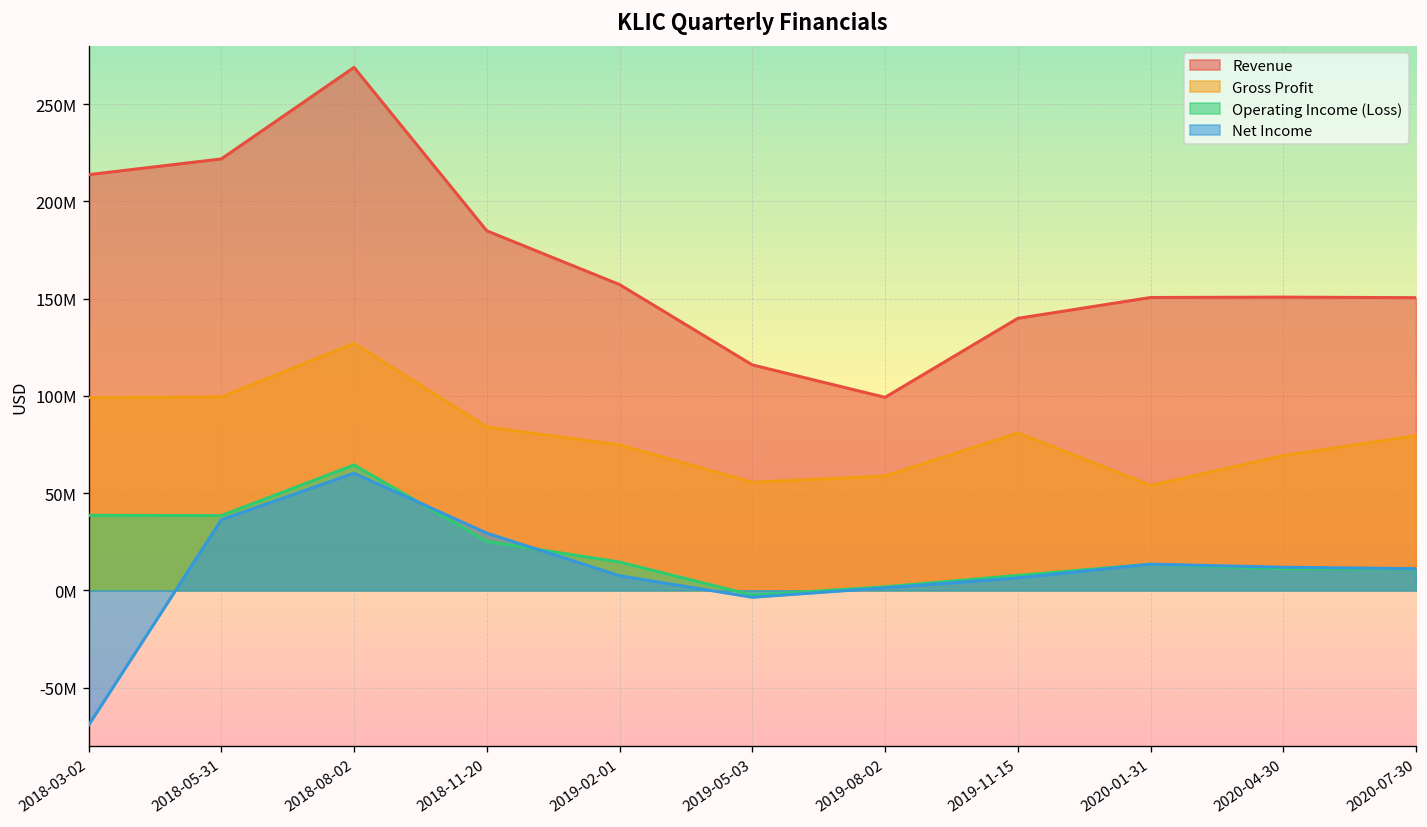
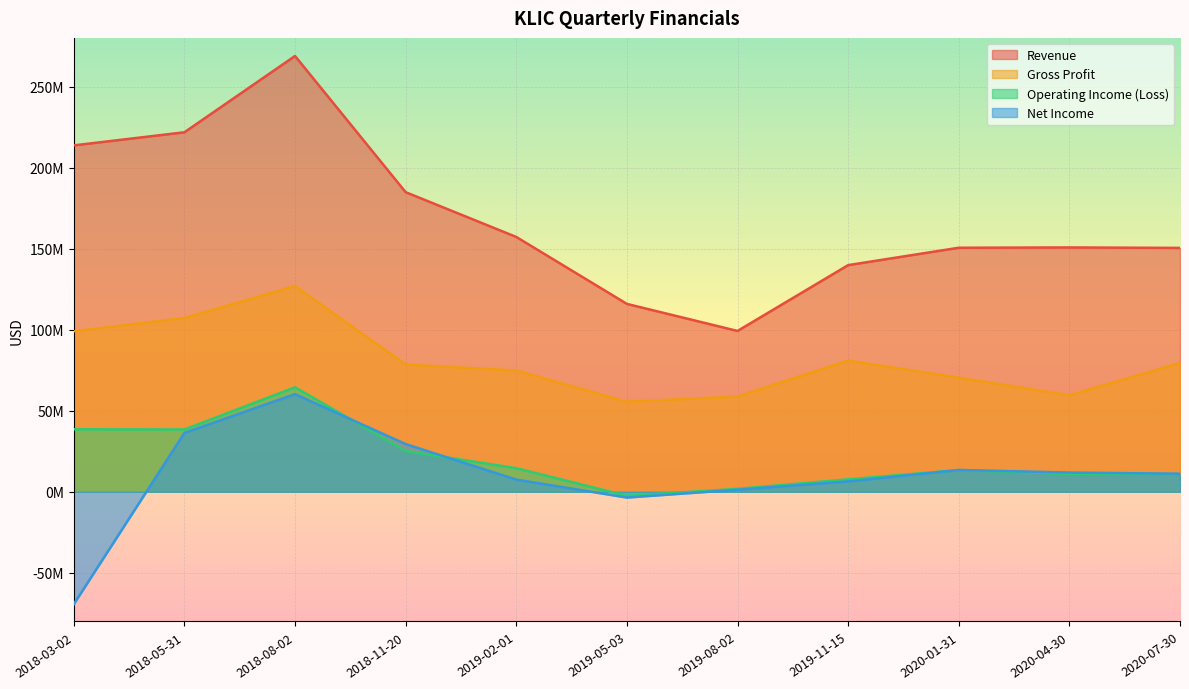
Gross Profit, 2018-05-31: 99000000 -> 107000000
Gross Profit, 2018-11-20: 84000000 -> 78000000
Gross Profit, 2020-01-31: 54000000 -> 70000000
Gross Profit, 2020-04-30: 69000000 -> 60000000
